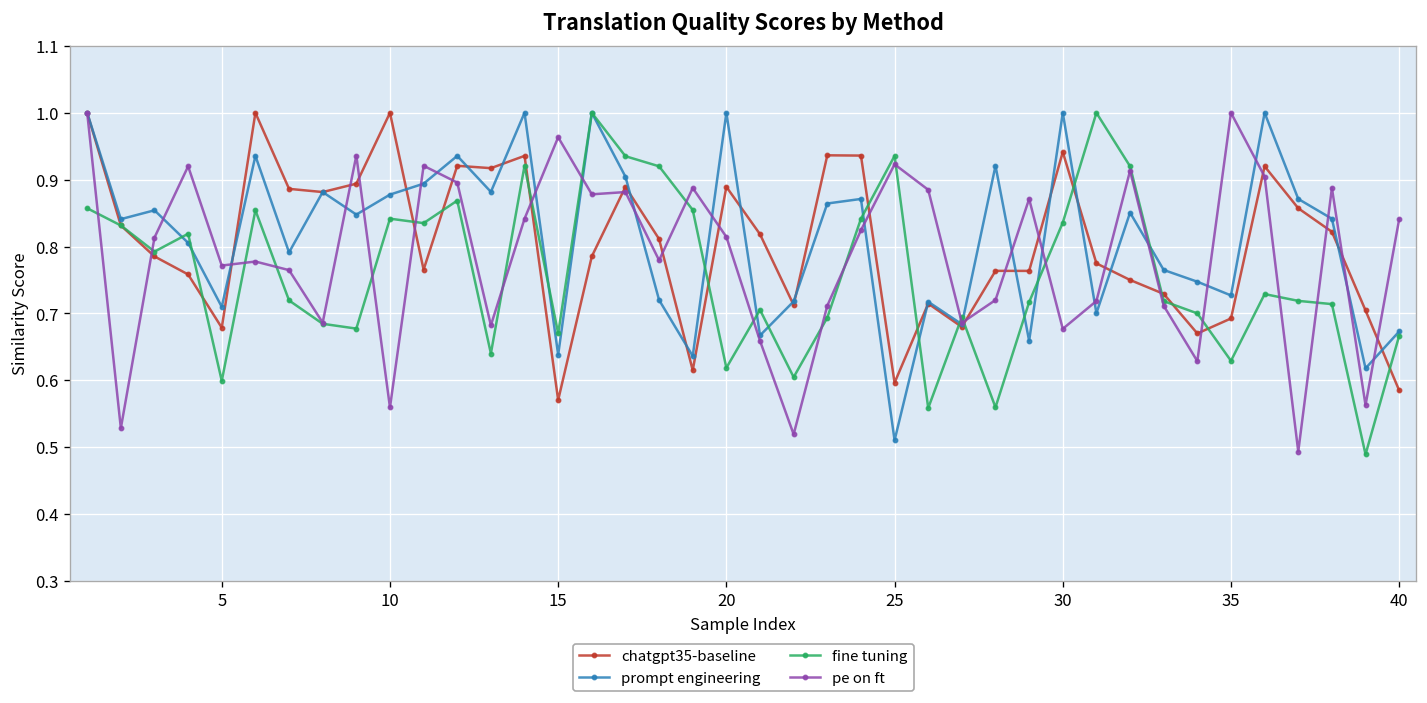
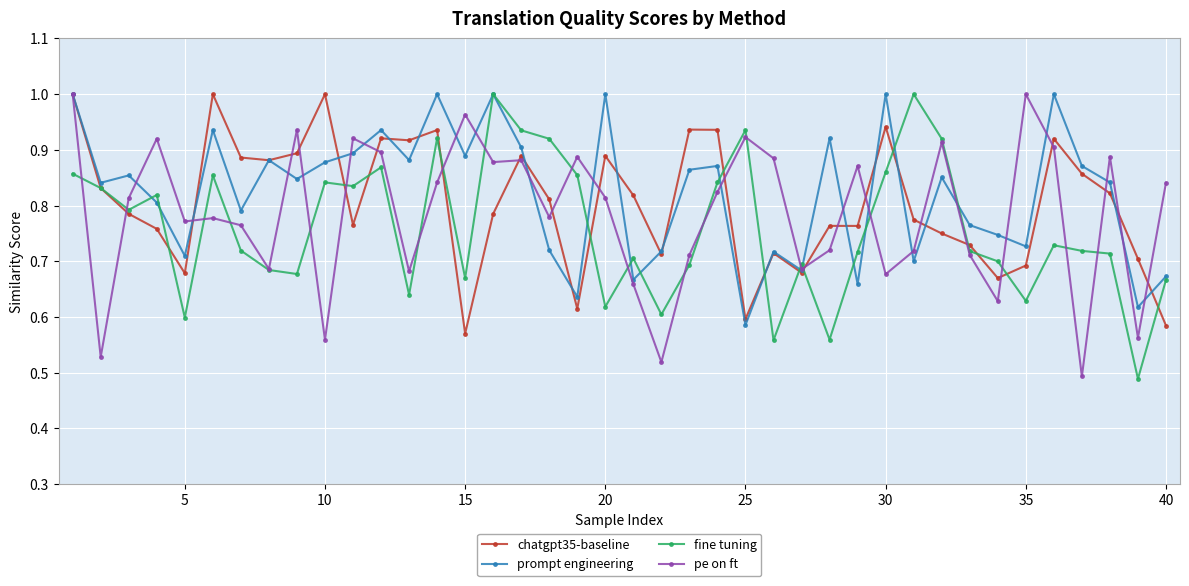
prompt engineering, 15: 0.64 -> 0.89
prompt engineering, 25: 0.51 -> 0.59
fine tuning, 30: 0.84 -> 0.86
